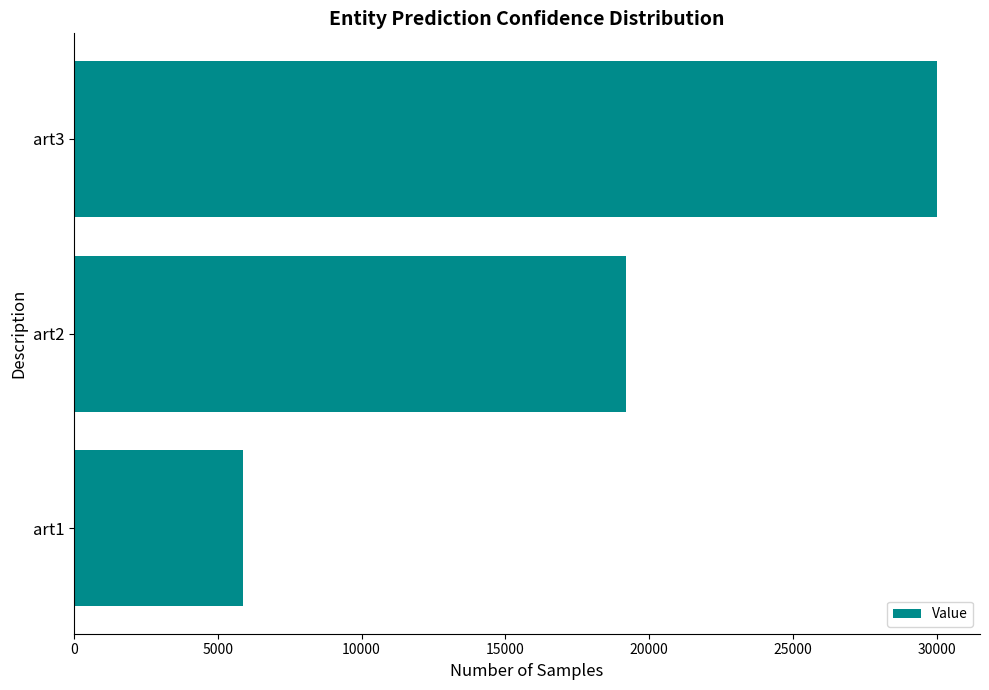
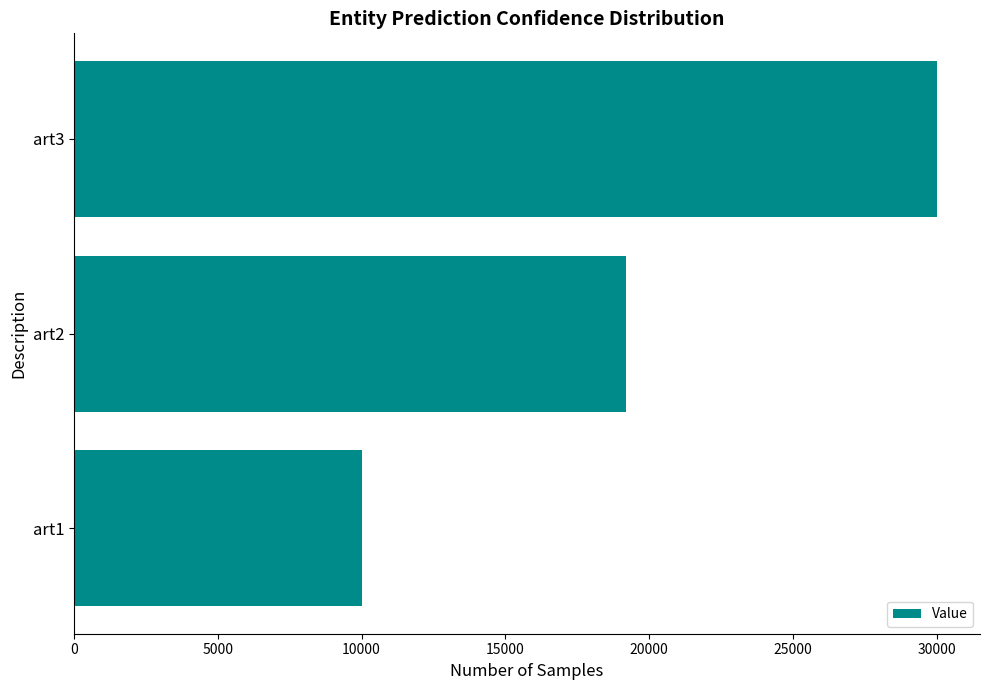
art1: 5900 -> 10000
